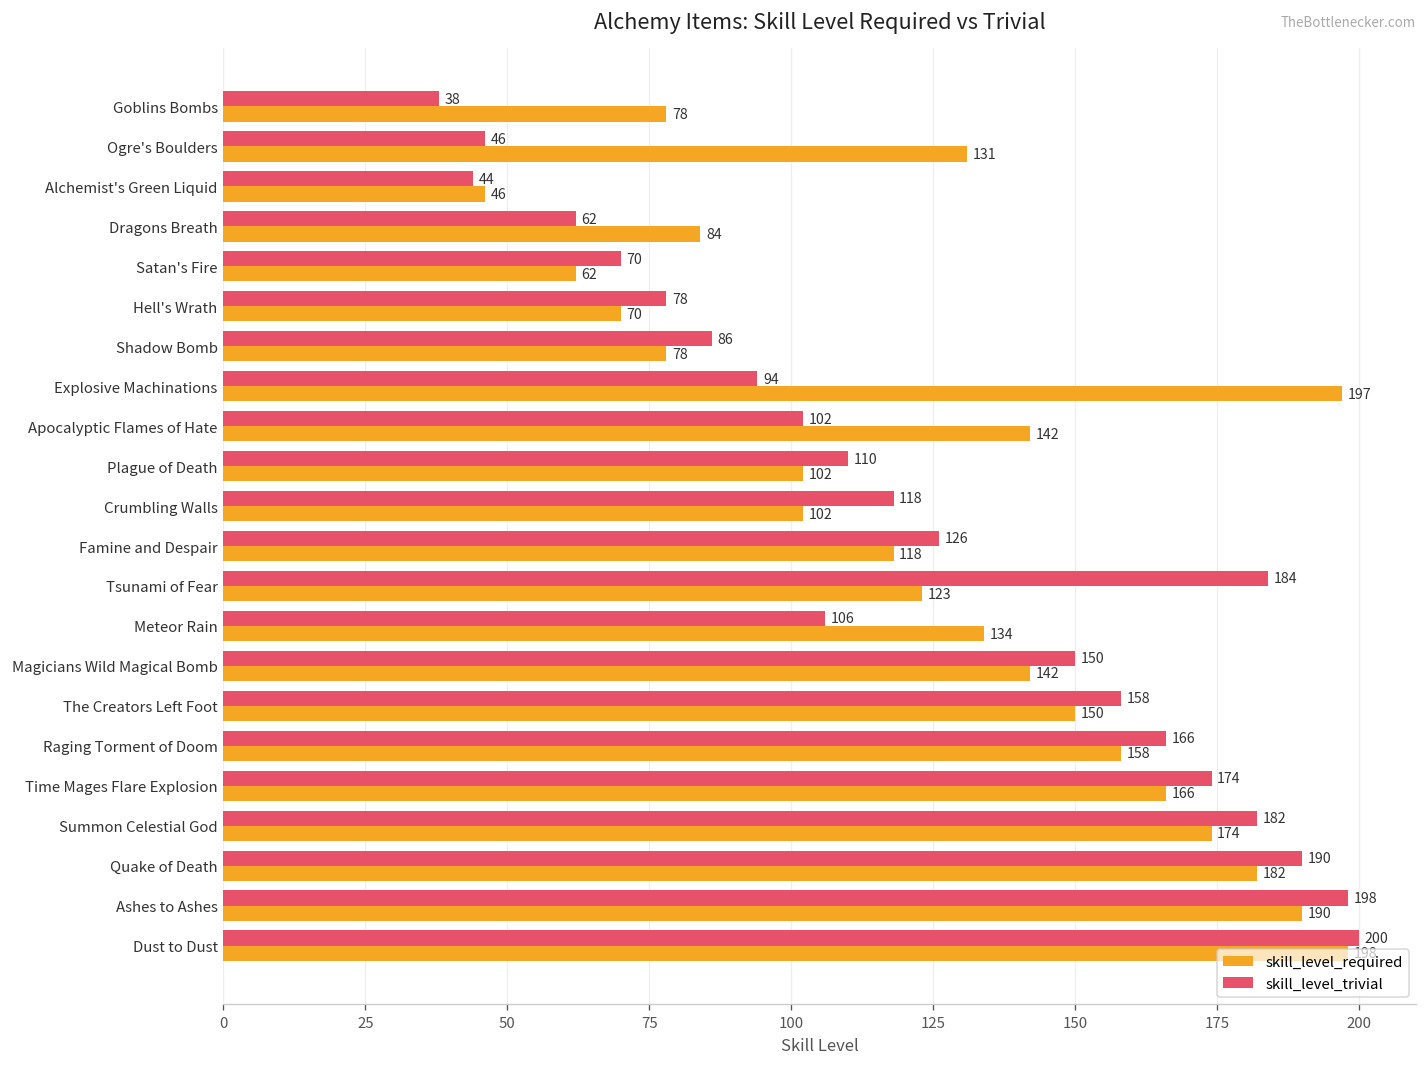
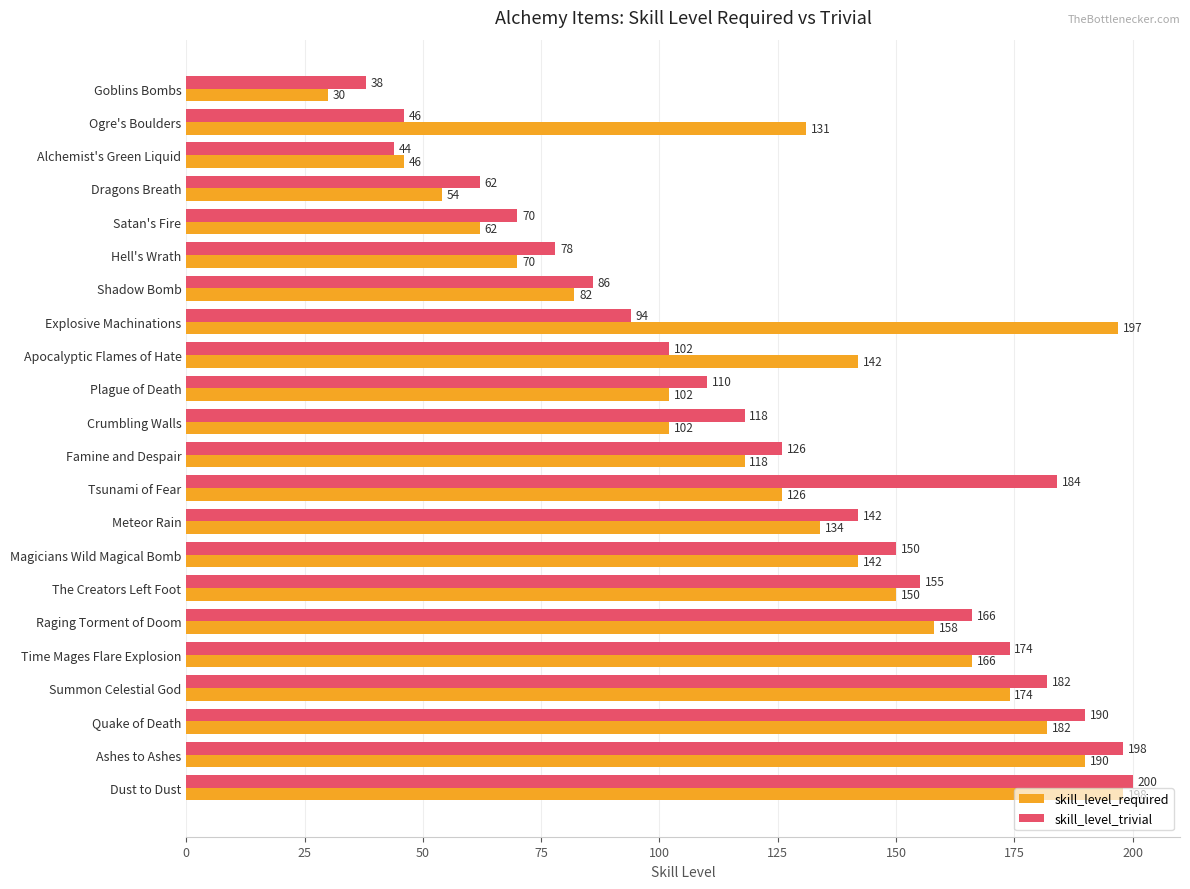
skill_level_required, Goblins Bombs: 78 -> 30
skill_level_required, Dragons Breath: 84 -> 54
skill_level_required, Shadow Bomb: 78 -> 82
skill_level_required, Tsunami of Fear: 123 -> 126
skill_level_trivial, Meteor Rain: 106 -> 142
skill_level_trivial, The Creators Left Foot: 158 -> 155
